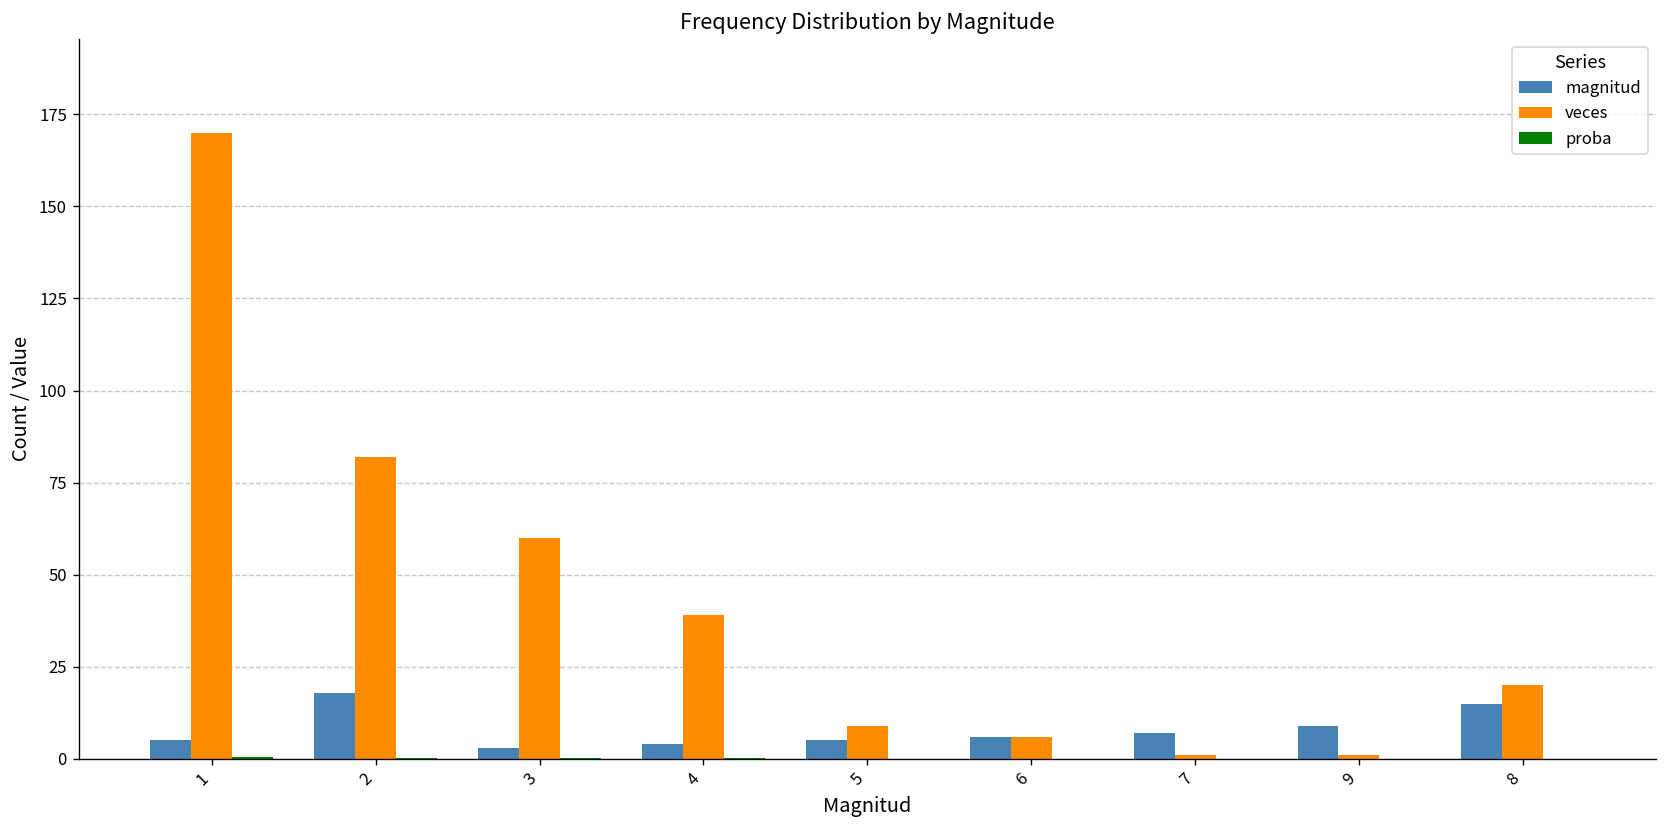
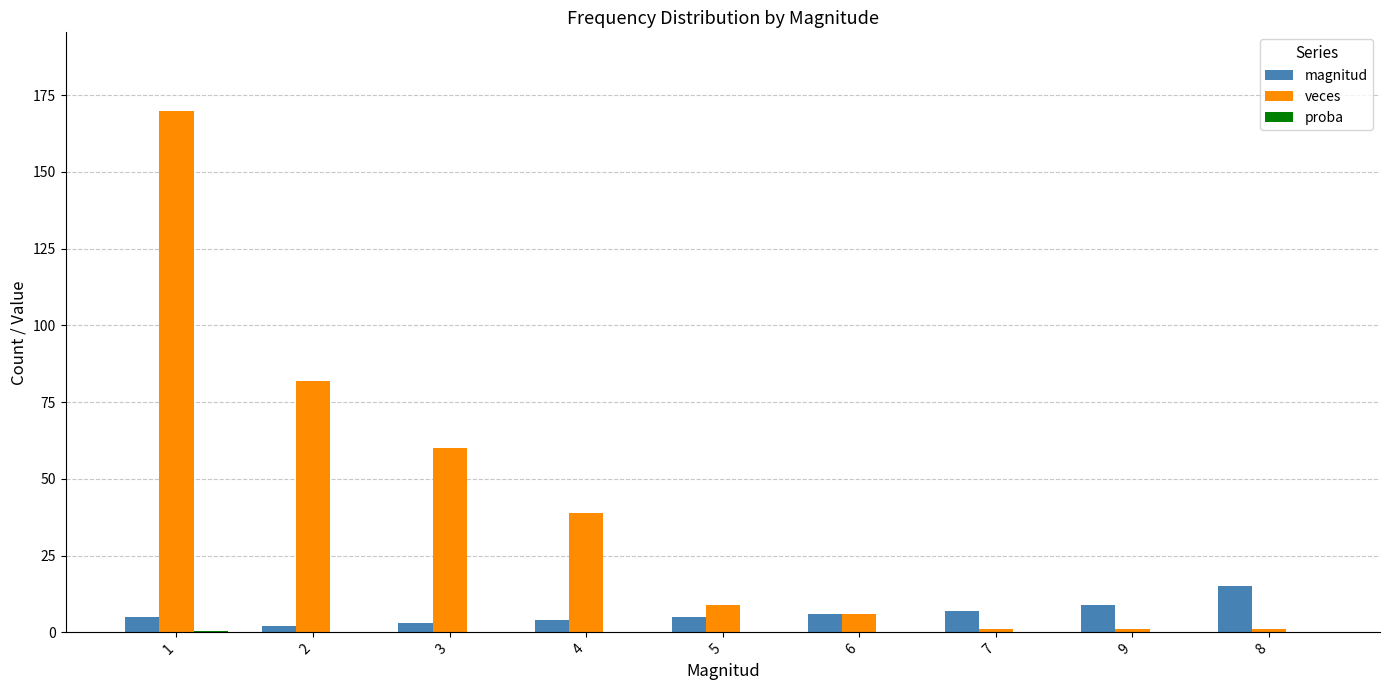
magnitud, 2: 18 -> 2
veces, 8: 20 -> 1
